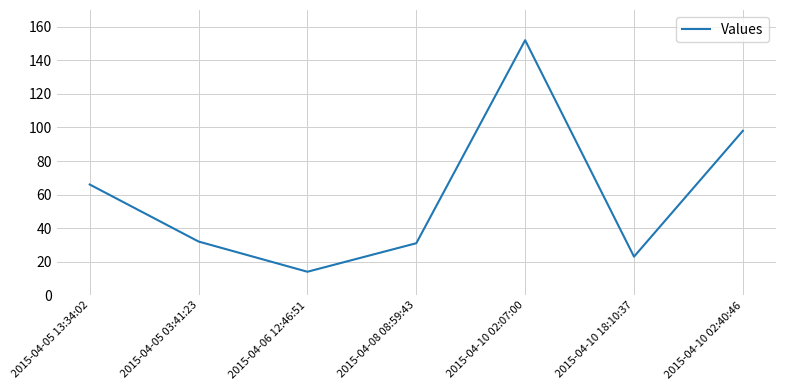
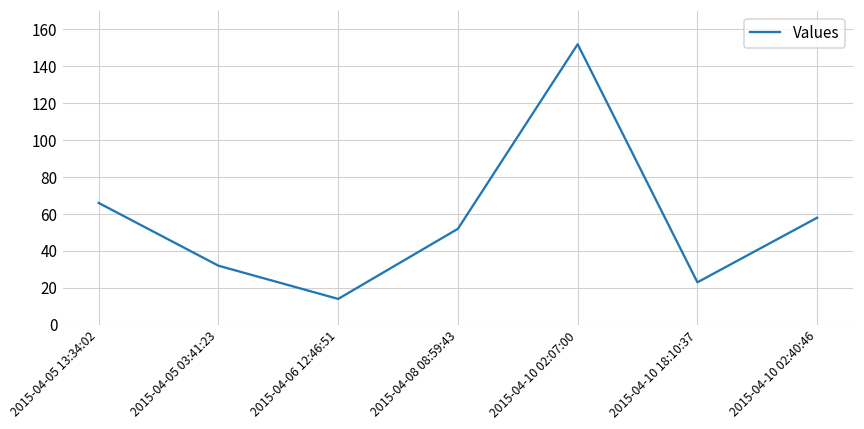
2015-04-08 08:59:43: 31 -> 52
2015-04-10 02:40:46: 98 -> 58
